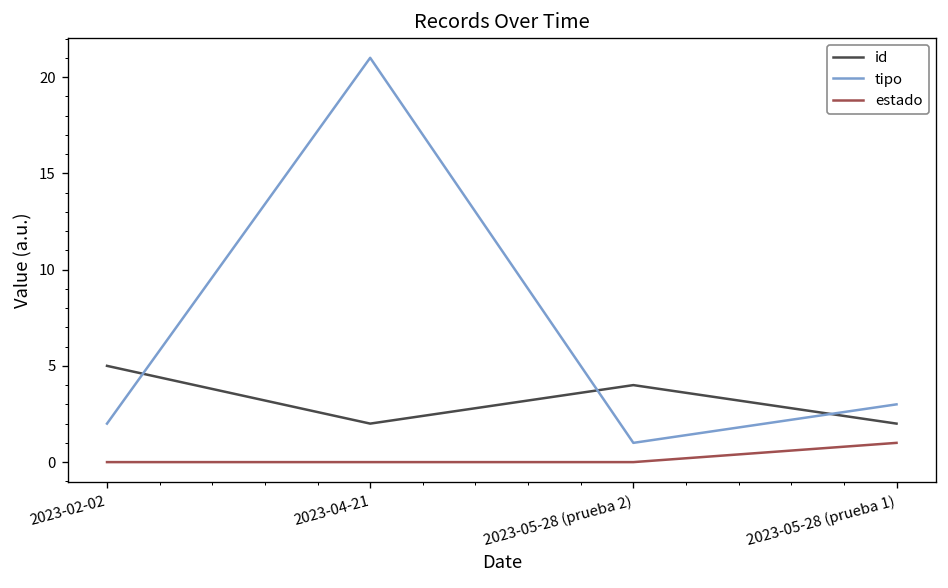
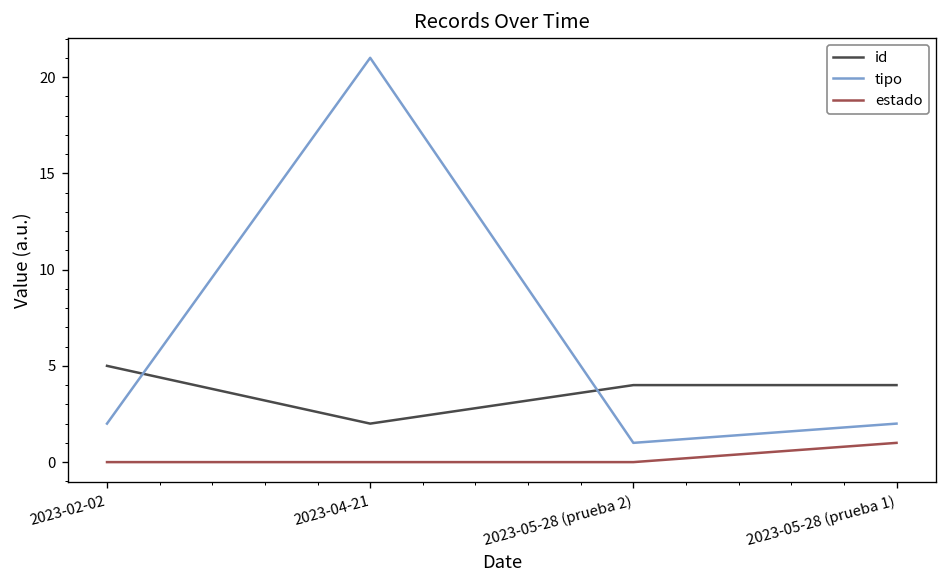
id, 2023-05-28 (prueba 1): 2 -> 4
tipo, 2023-05-28 (prueba 1): 3 -> 2
